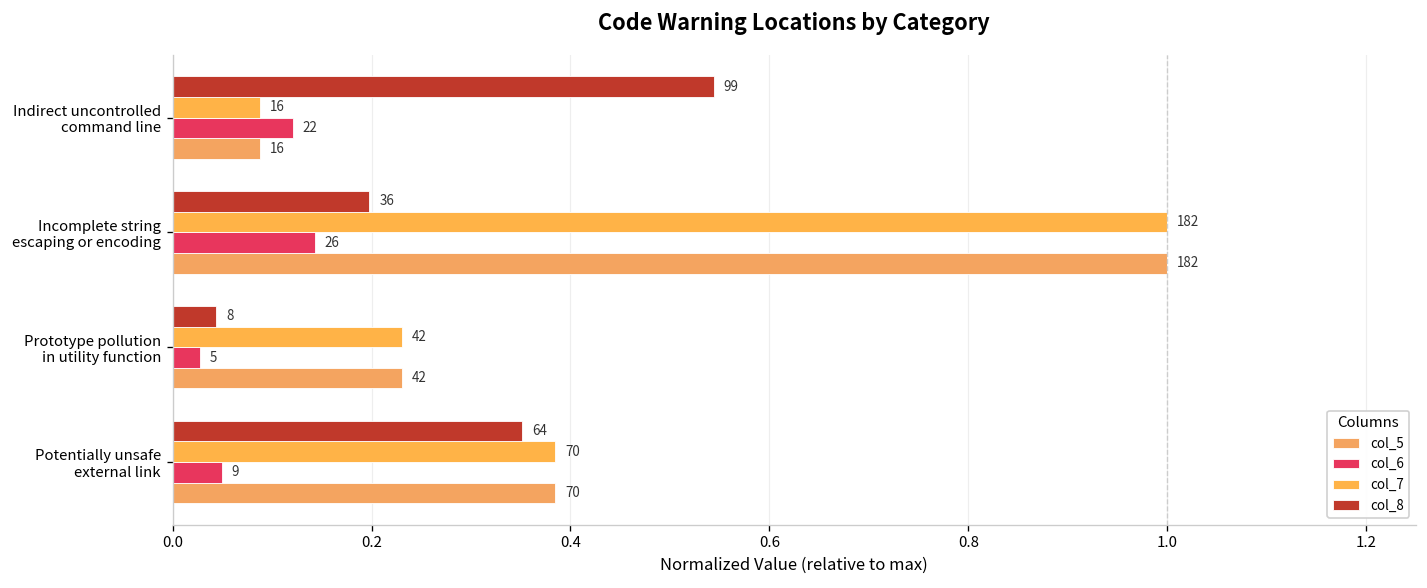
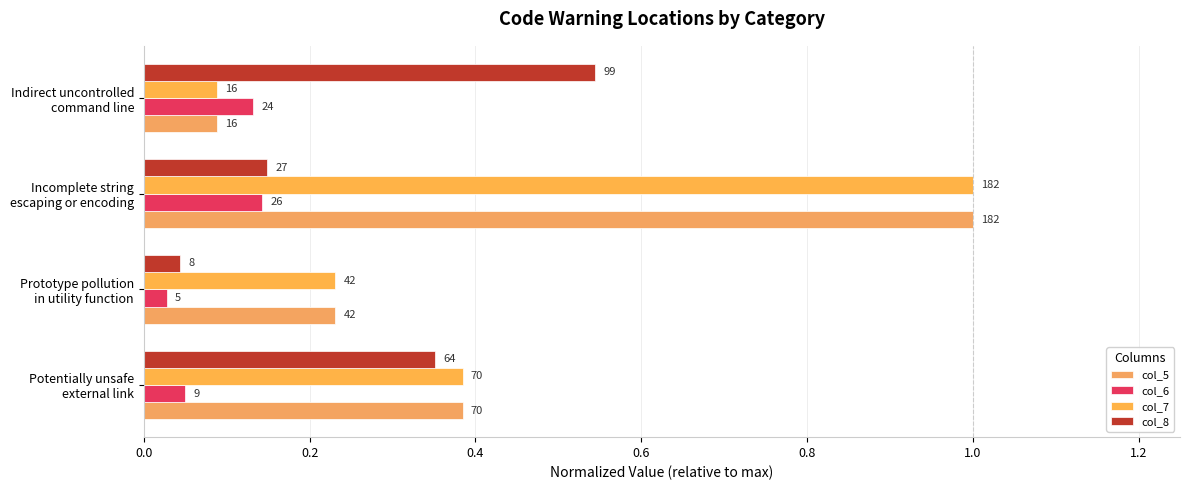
col_6, Indirect uncontrolled command line: 22 -> 24
col_8, Incomplete string escaping or encoding: 36 -> 27
